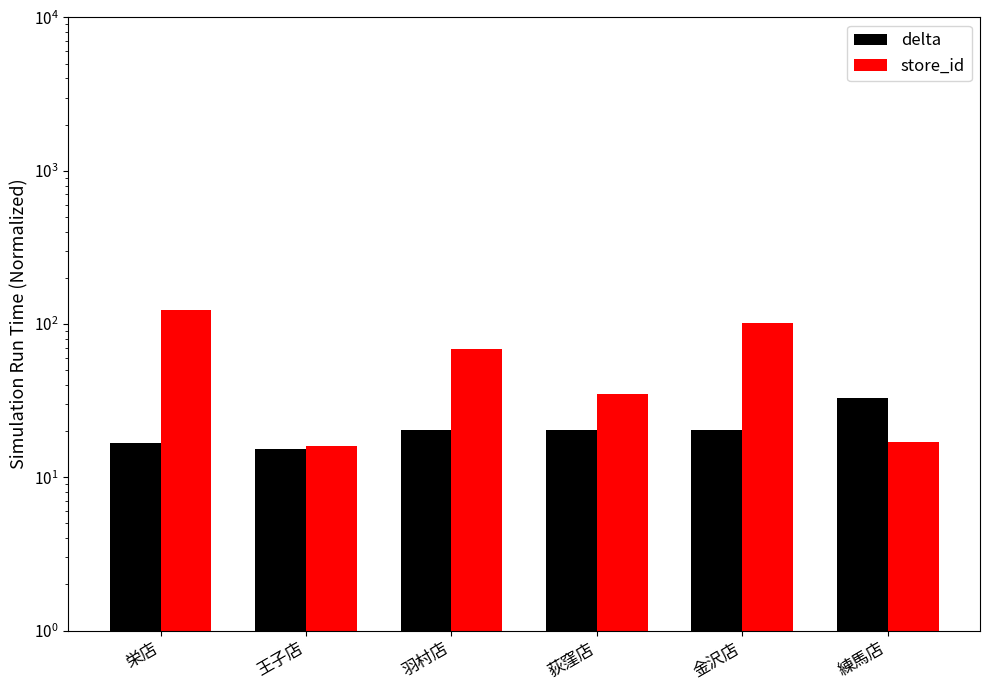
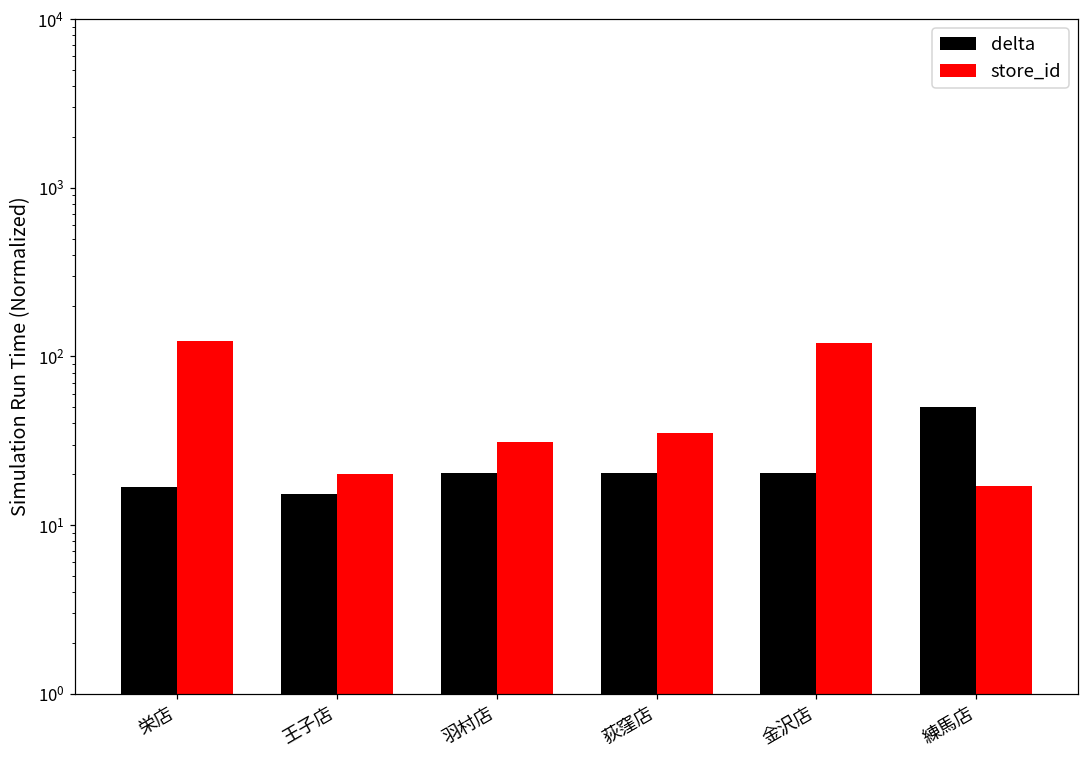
store_id, 王子店: 16 -> 20
store_id, 羽村店: 70 -> 31
store_id, 金沢店: 100 -> 120
delta, 練馬店: 33 -> 50
